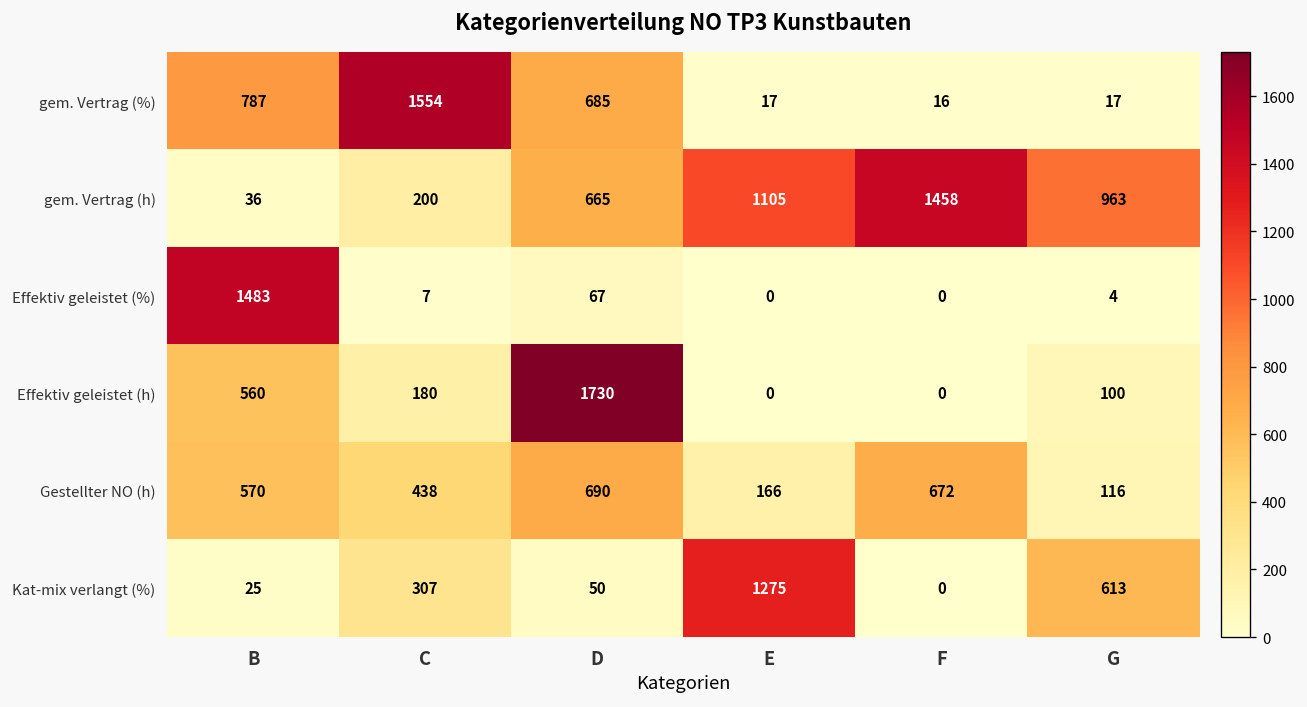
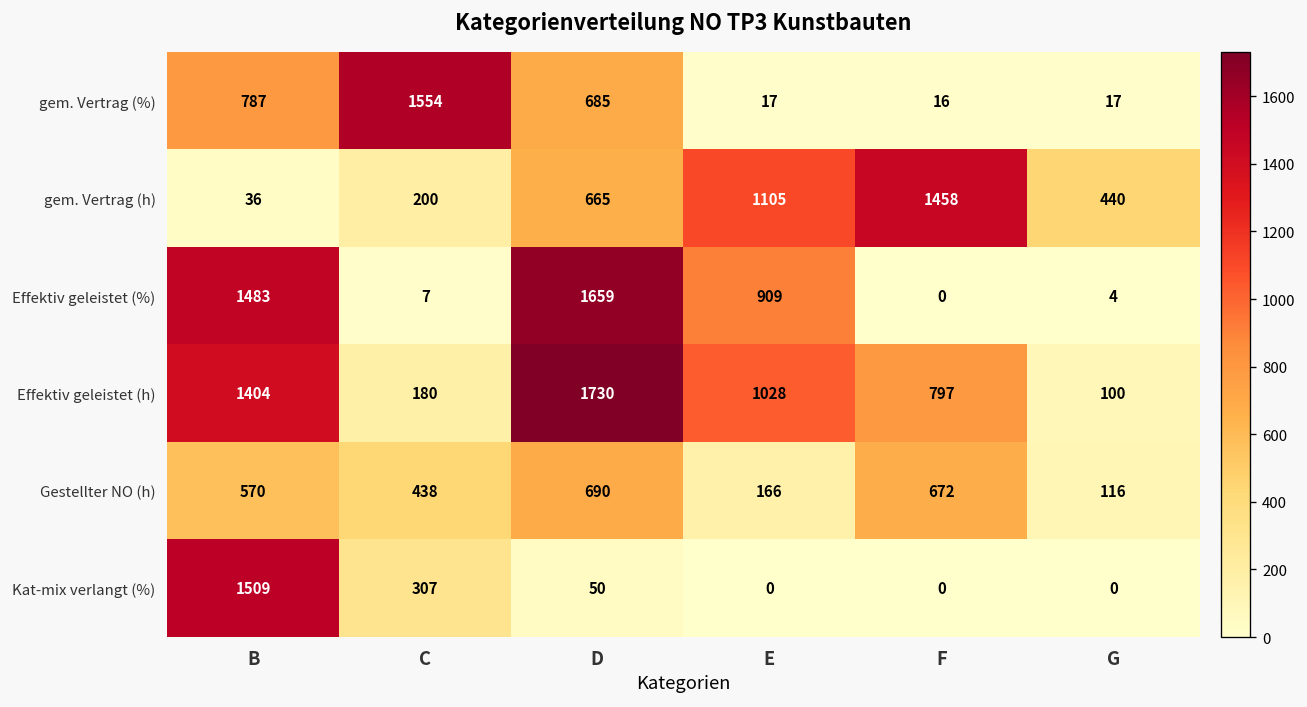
gem. Vertrag (h), G: 963 -> 440
Effektiv geleistet (%), D: 67 -> 1659
Effektiv geleistet (%), E: 0 -> 909
Effektiv geleistet (h), B: 560 -> 1404
Effektiv geleistet (h), E: 0 -> 1028
Effektiv geleistet (h), F: 0 -> 797
Kat-mix verlangt (%), B: 25 -> 1509
Kat-mix verlangt (%), E: 1275 -> 0
Kat-mix verlangt (%), G: 613 -> 0
